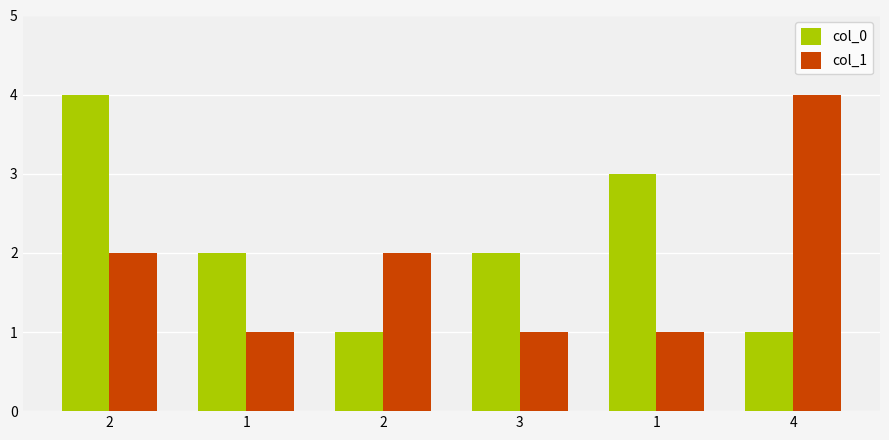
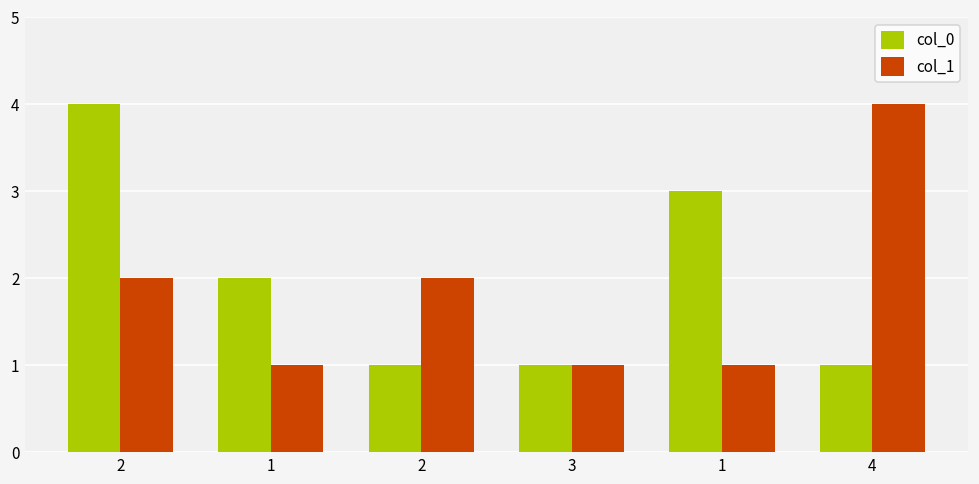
col_0, 3: 2 -> 1
